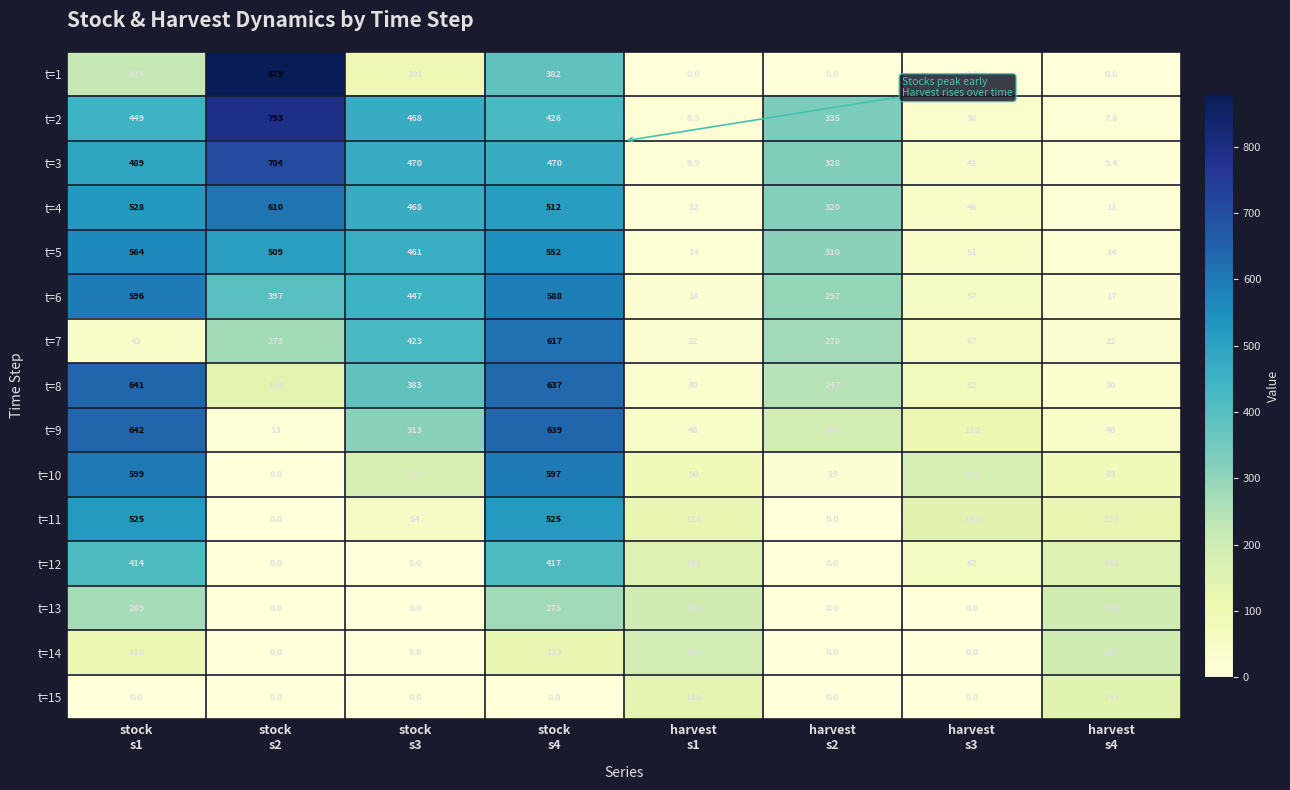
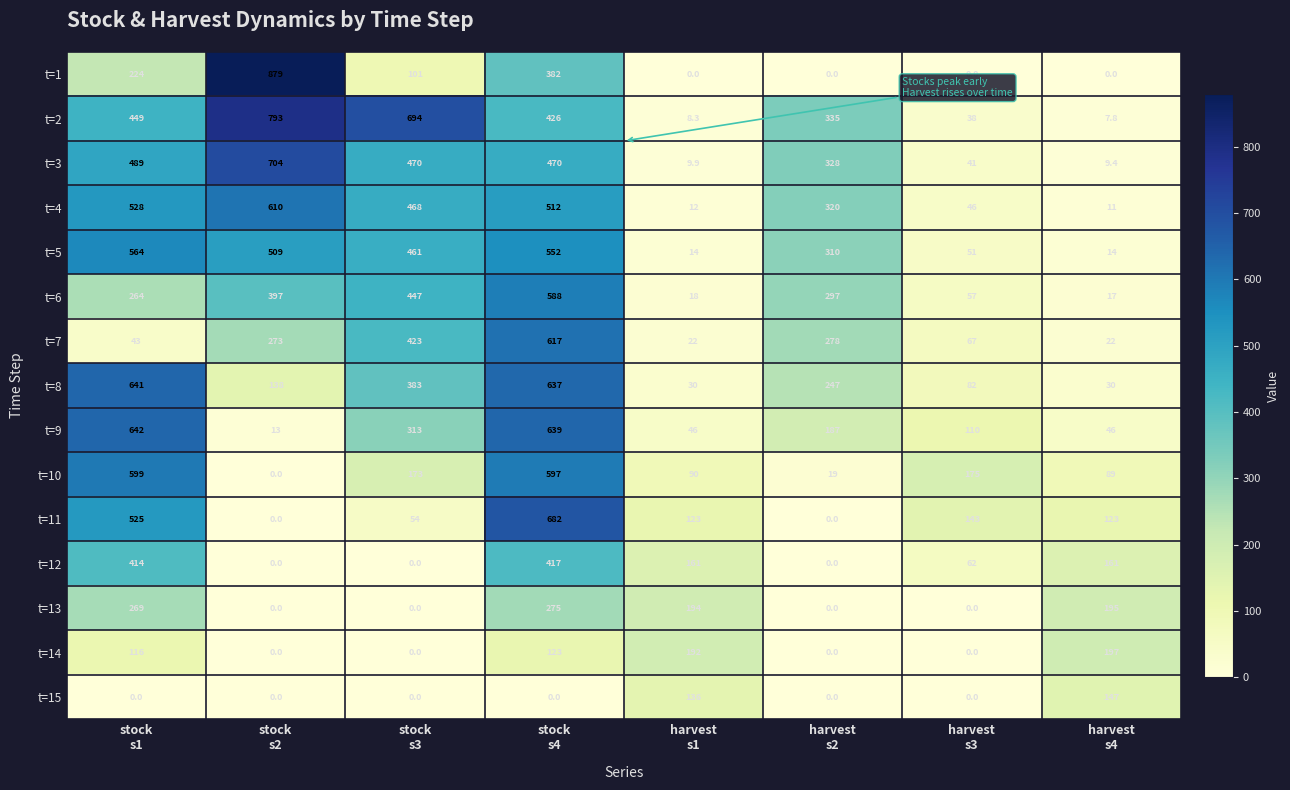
t=2, stock s3: 468 -> 694
t=6, stock s1: 596 -> 264
t=11, stock s4: 525 -> 682
